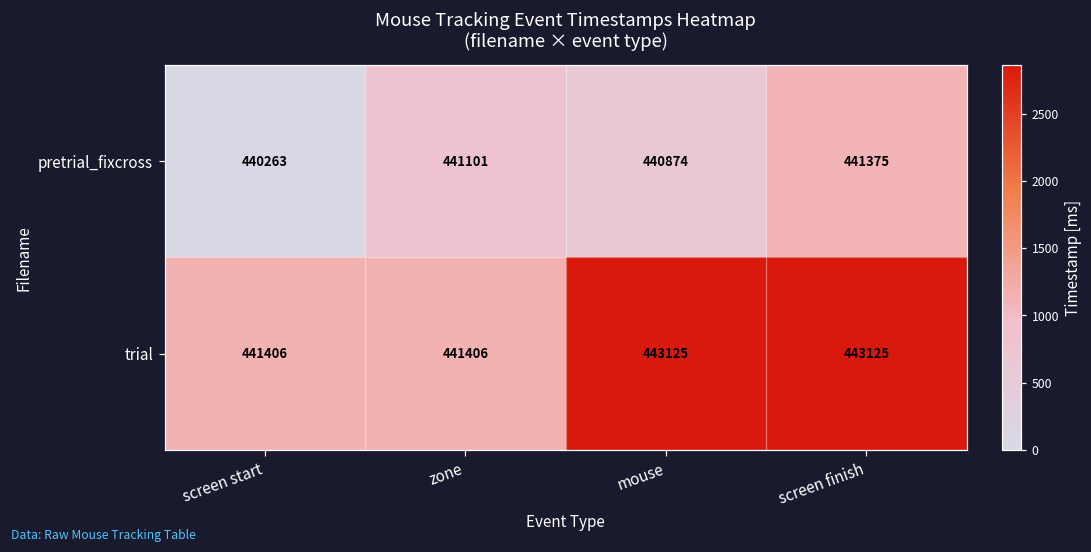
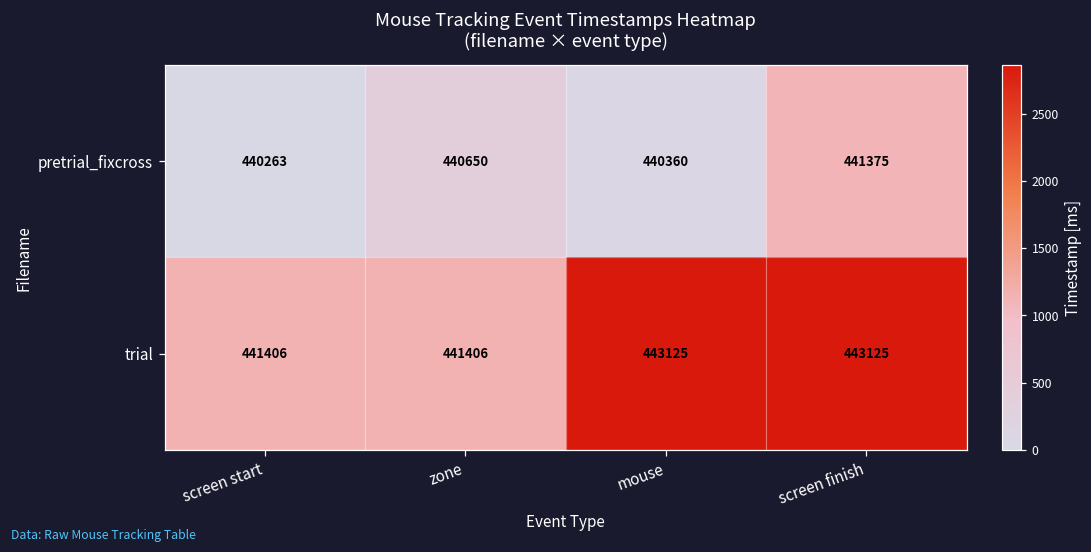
pretrial_fixcross, zone: 441101 -> 440650
pretrial_fixcross, mouse: 440874 -> 440360
